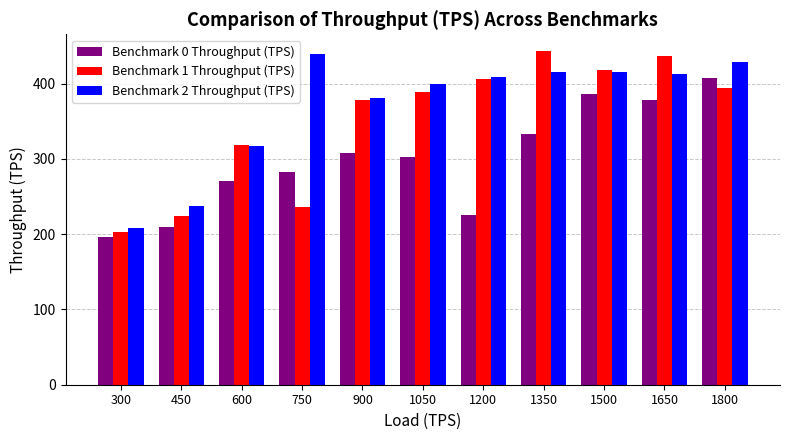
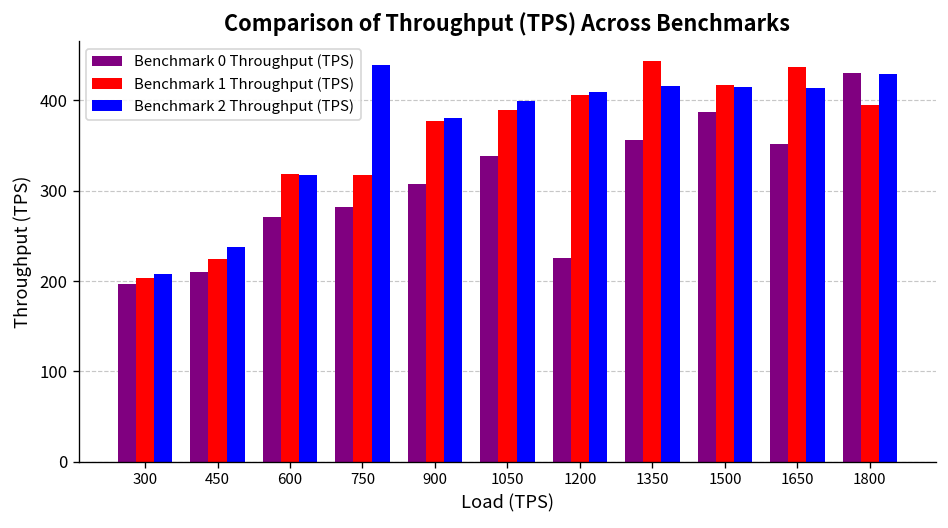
Benchmark 1 Throughput (TPS), 750: 240 -> 320
Benchmark 0 Throughput (TPS), 1050: 300 -> 340
Benchmark 0 Throughput (TPS), 1350: 330 -> 360
Benchmark 0 Throughput (TPS), 1650: 380 -> 350
Benchmark 0 Throughput (TPS), 1800: 410 -> 430
